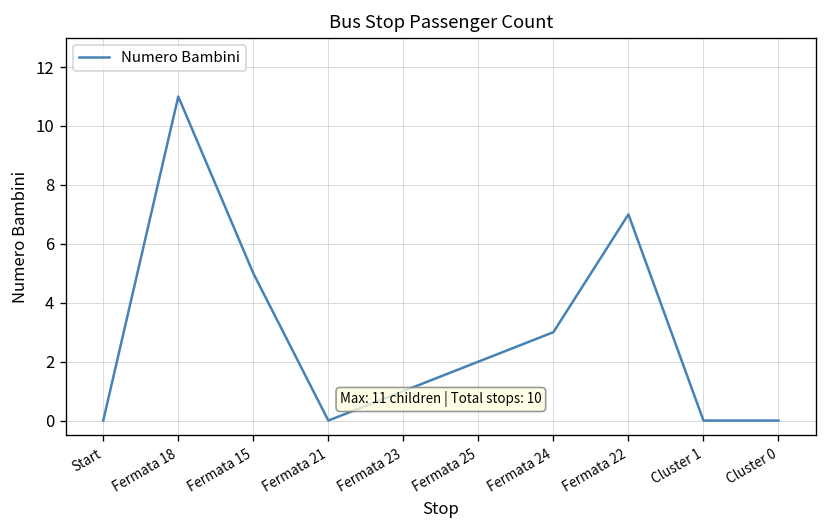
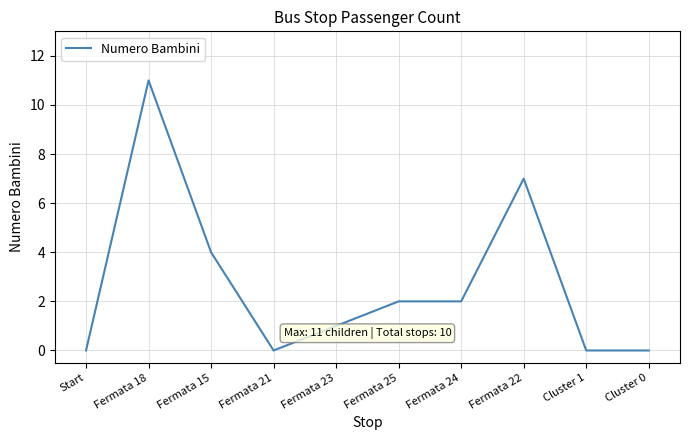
Fermata 15: 5 -> 4
Fermata 24: 3 -> 2
